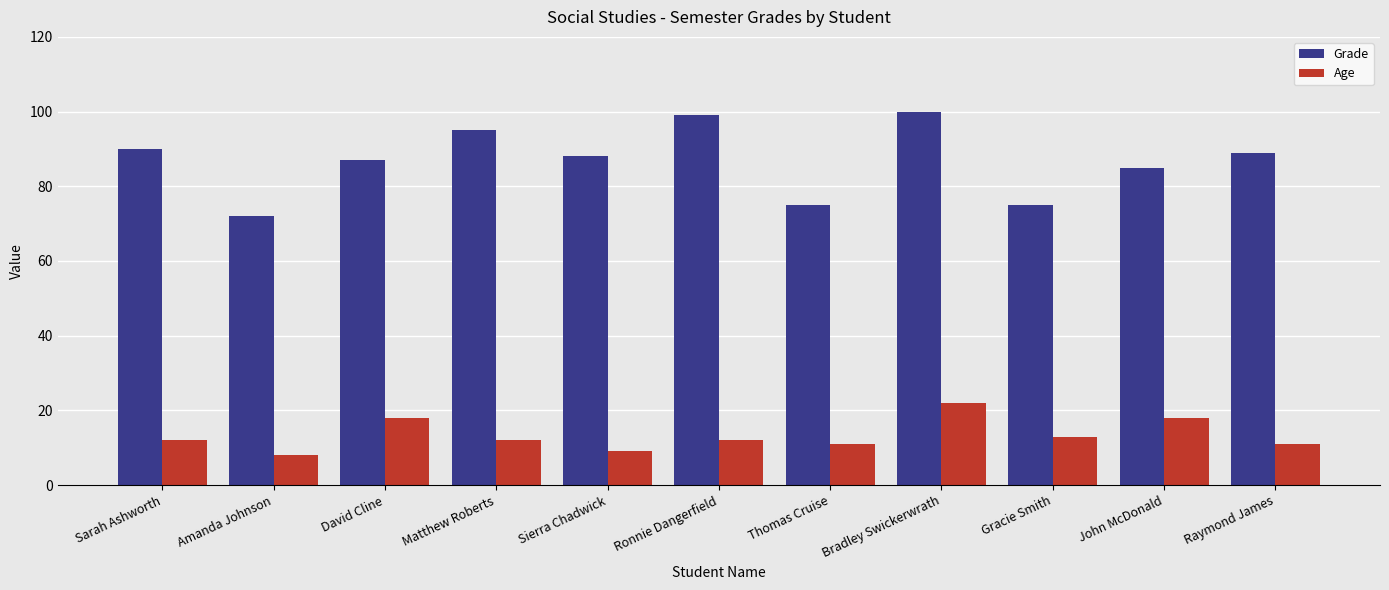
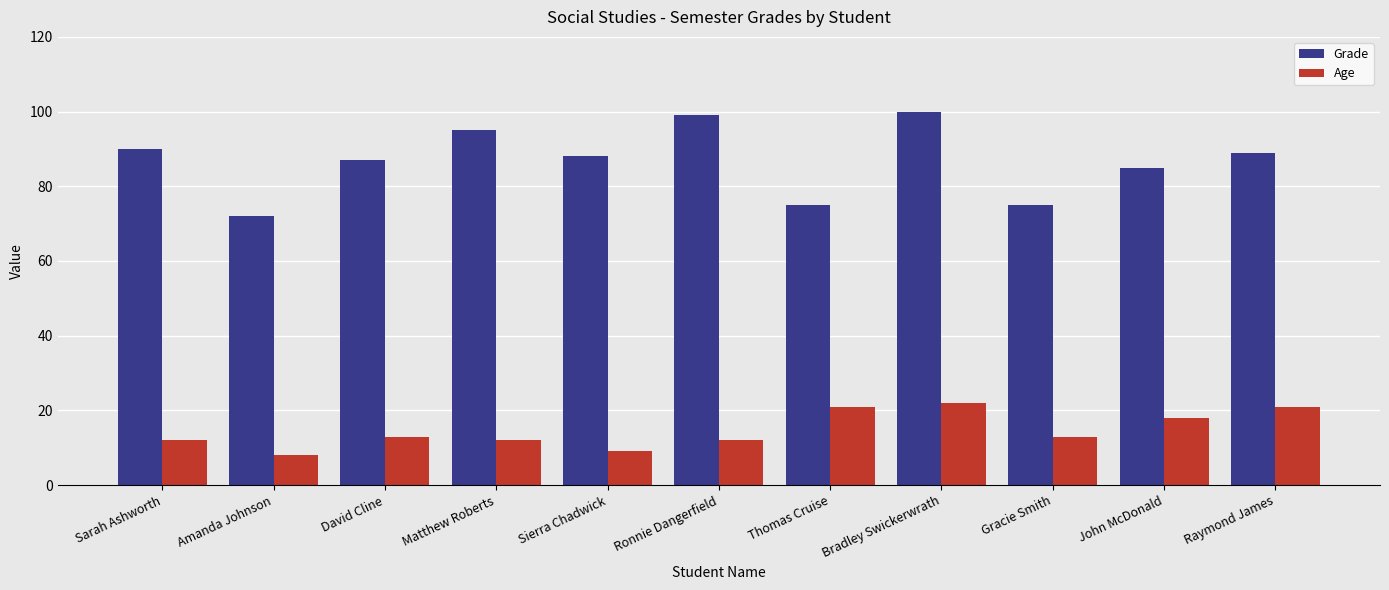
Age, David Cline: 18 -> 13
Age, Thomas Cruise: 11 -> 21
Age, Raymond James: 11 -> 21
